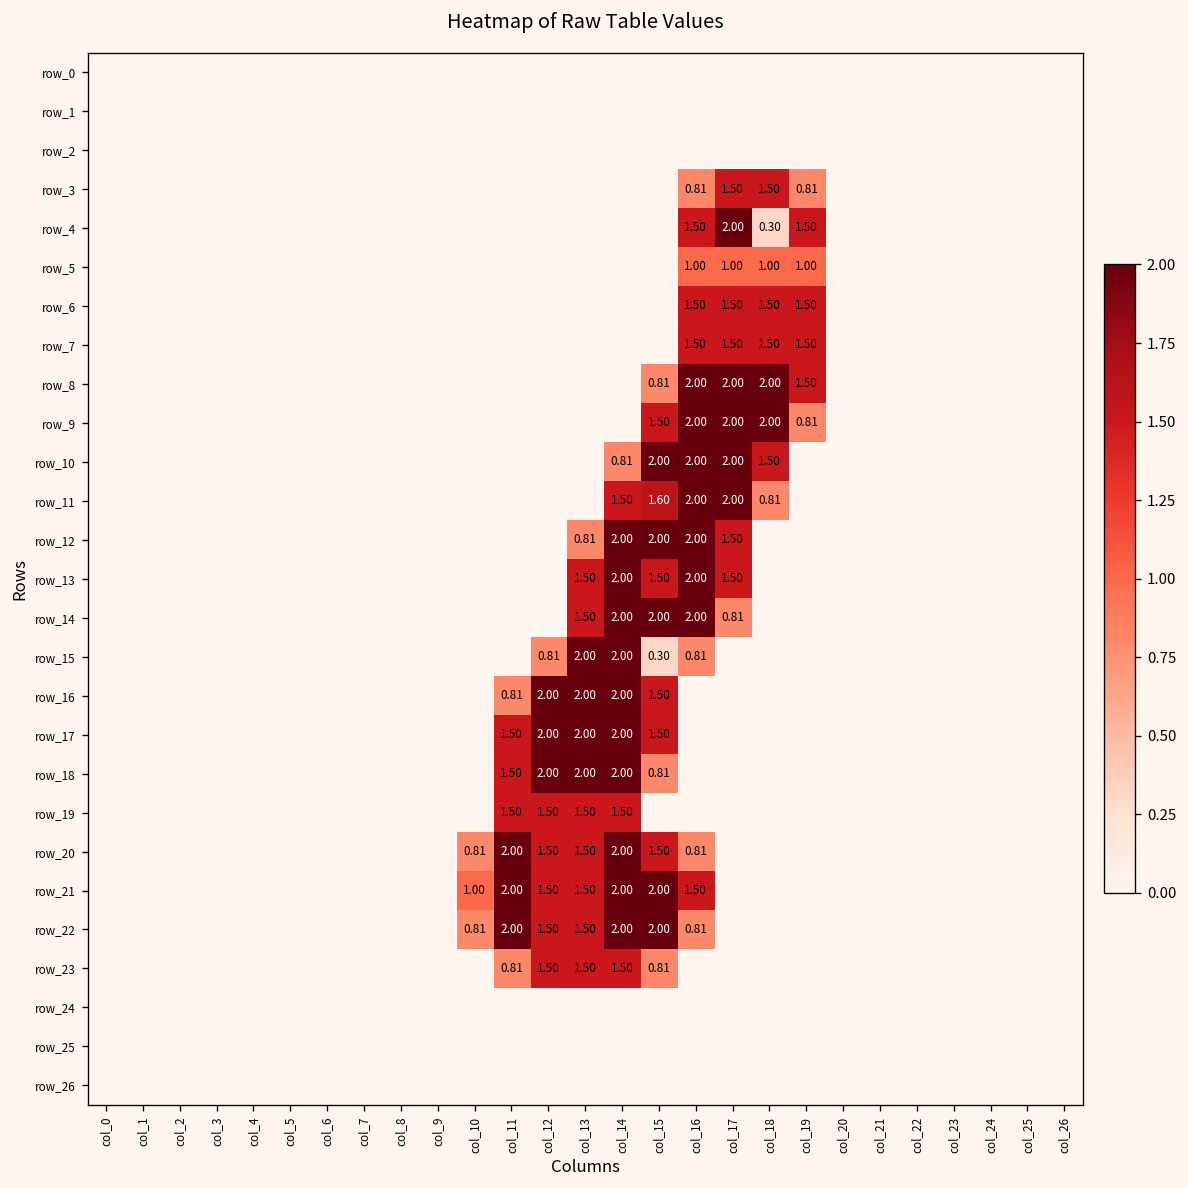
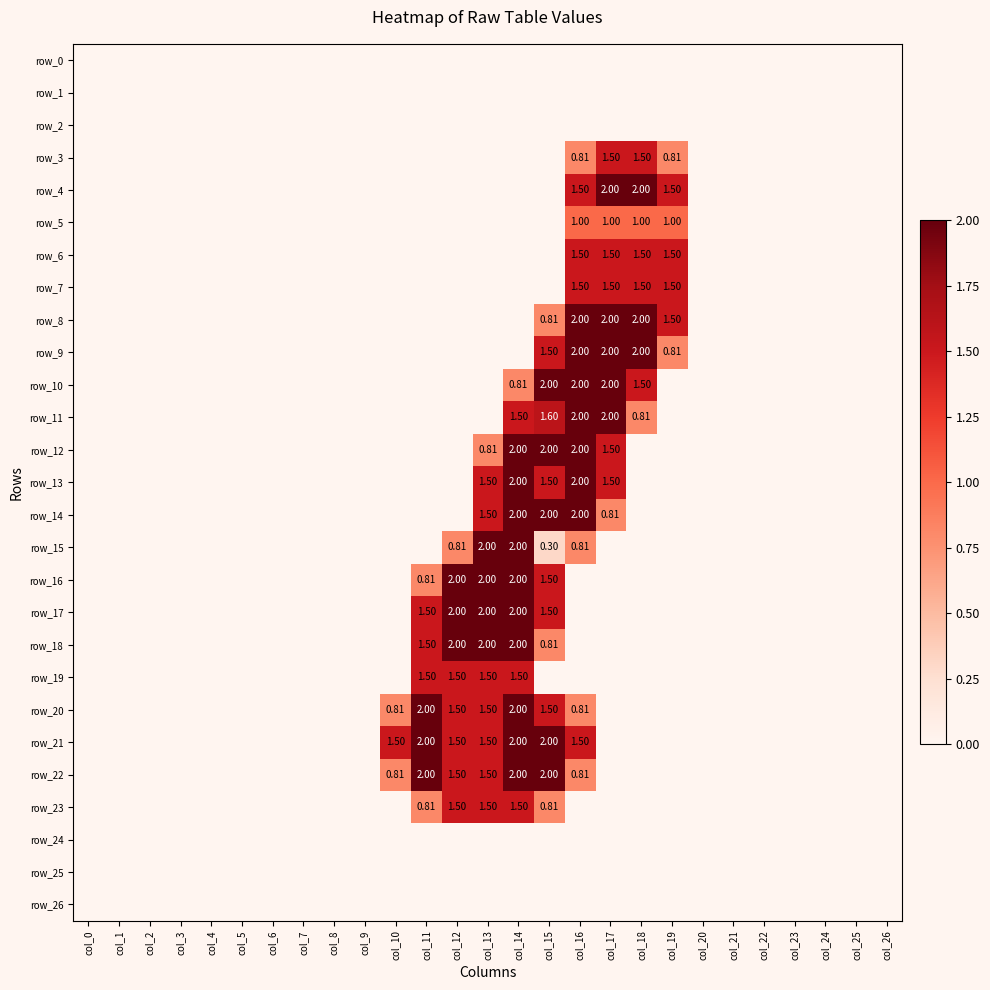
row_4, col_18: 0.30 -> 2.00
row_21, col_10: 1.00 -> 1.50
